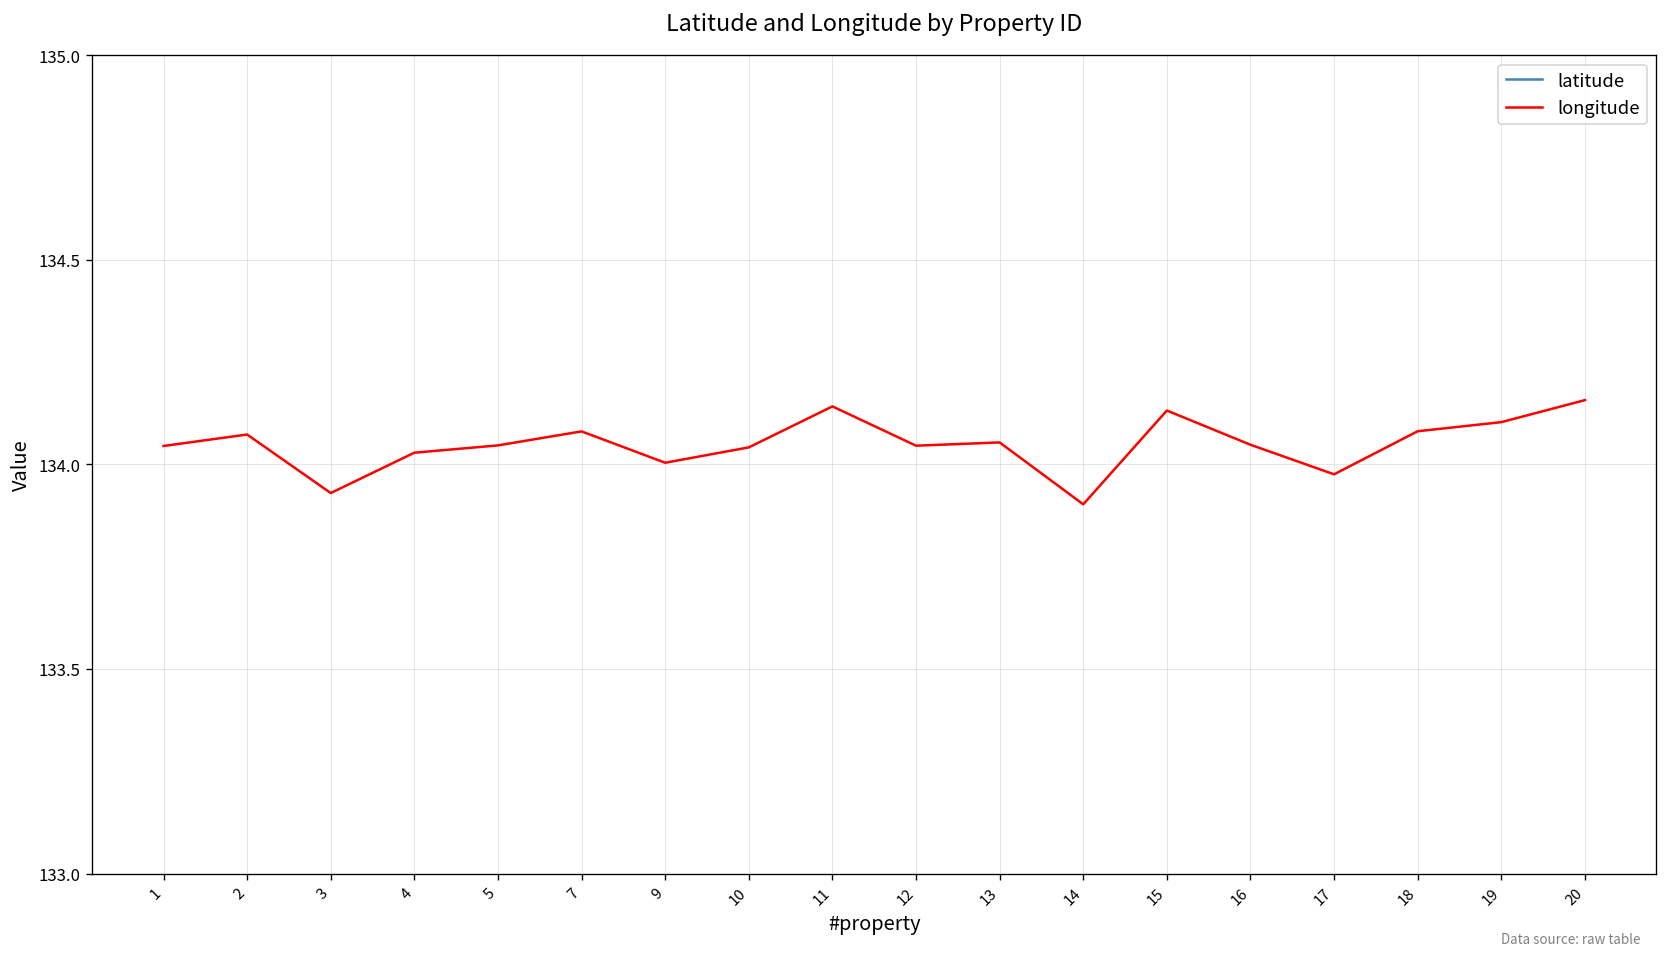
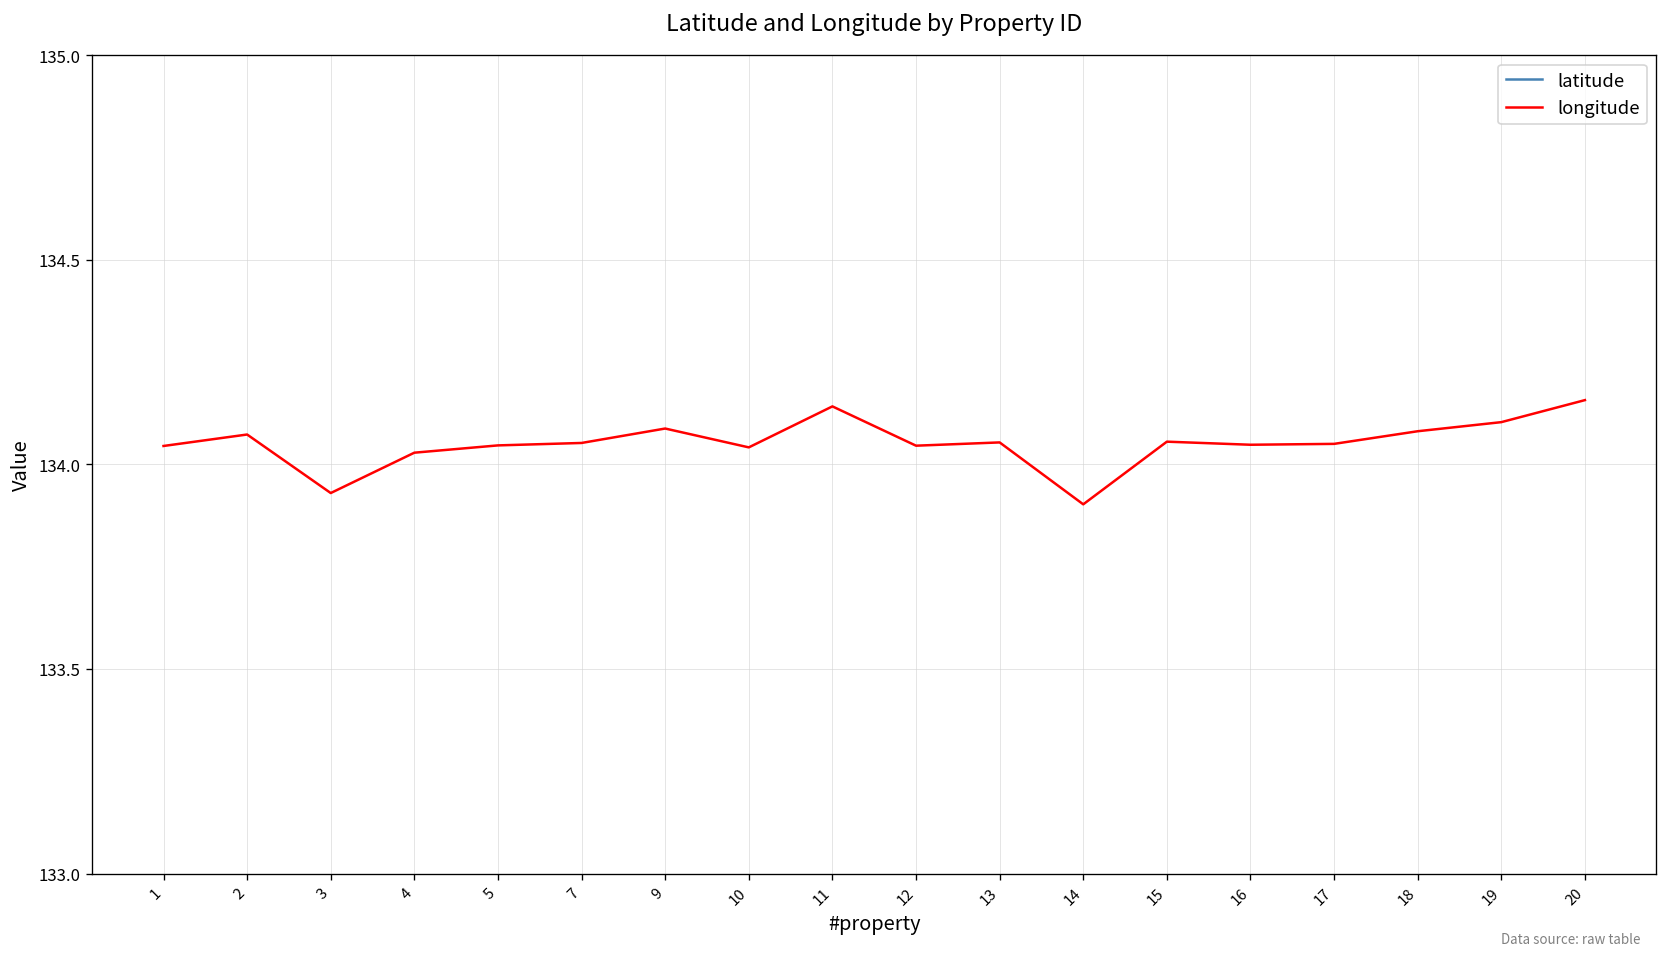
longitude, 7: 134.08 -> 134.05
longitude, 9: 134.00 -> 134.09
longitude, 15: 134.13 -> 134.06
longitude, 17: 133.98 -> 134.05
